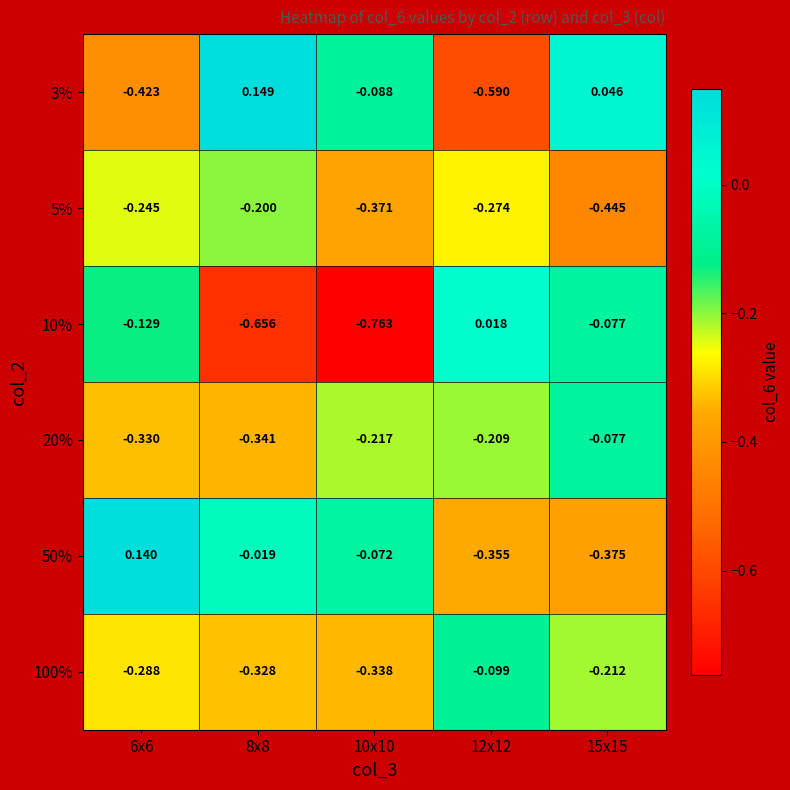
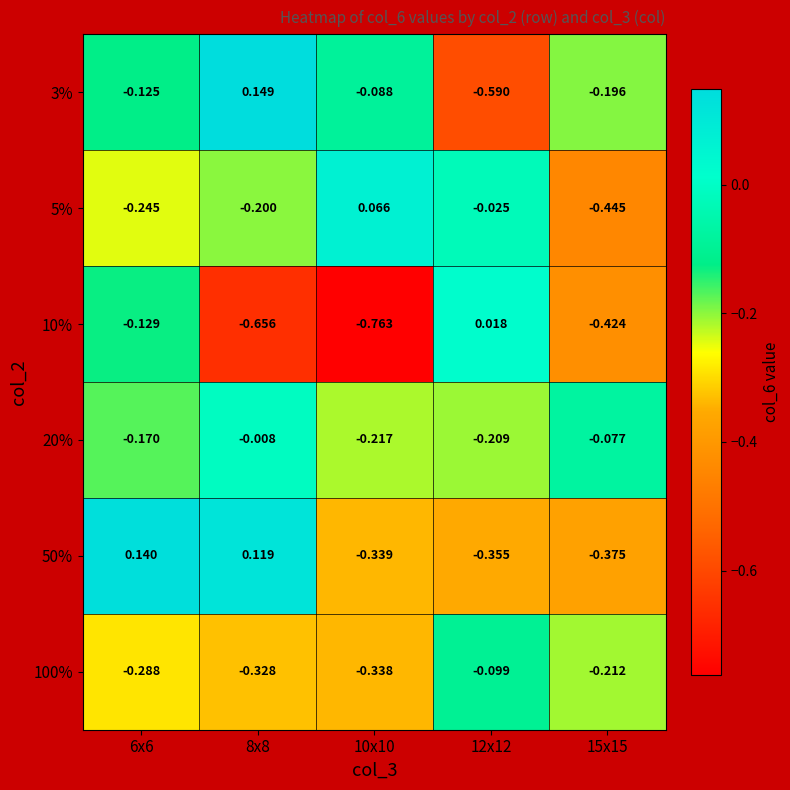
3%, 6x6: -0.423 -> -0.125
3%, 15x15: 0.046 -> -0.196
5%, 10x10: -0.371 -> 0.066
5%, 12x12: -0.274 -> -0.025
10%, 15x15: -0.077 -> -0.424
20%, 6x6: -0.330 -> -0.170
20%, 8x8: -0.341 -> -0.008
50%, 8x8: -0.019 -> 0.119
50%, 10x10: -0.072 -> -0.339
